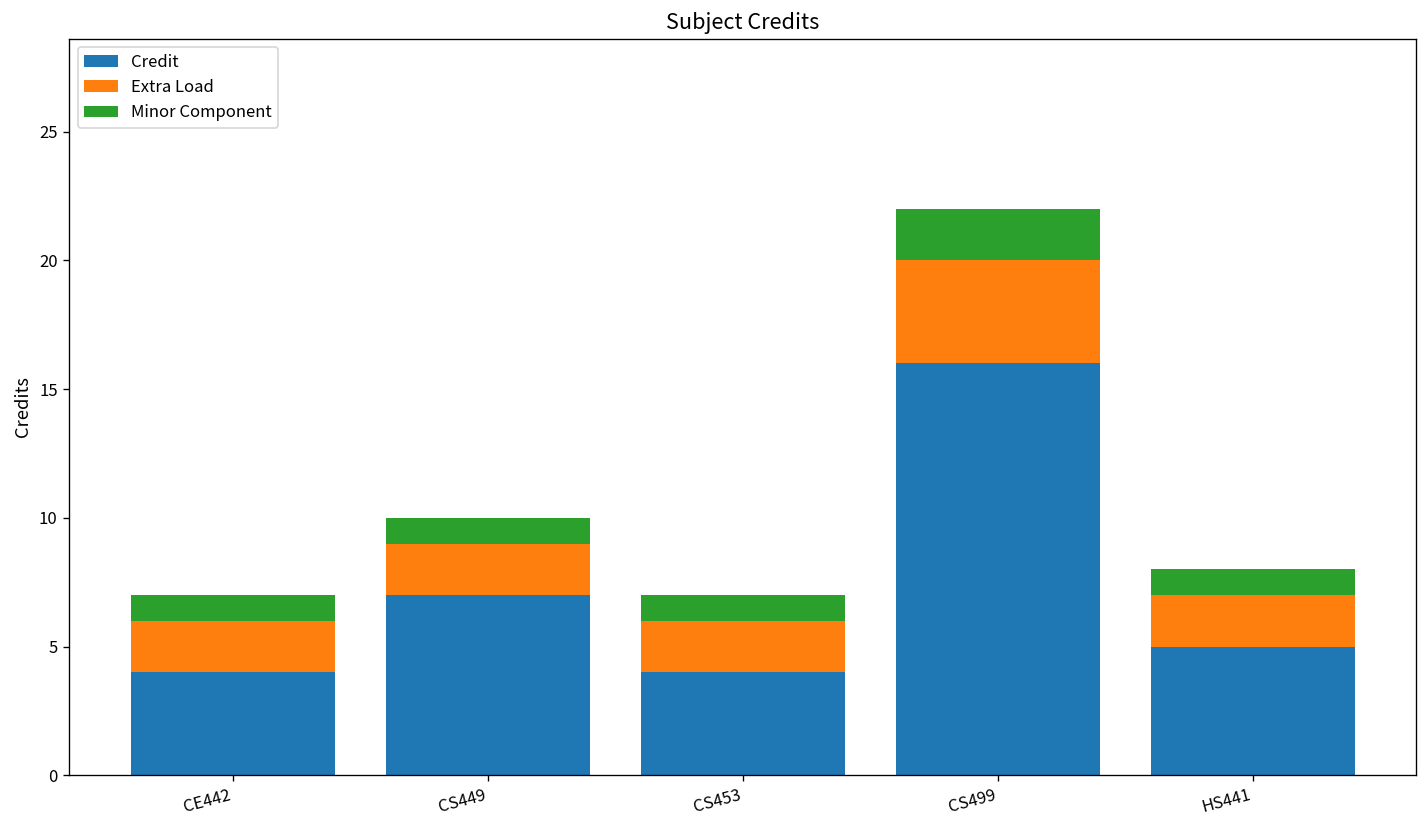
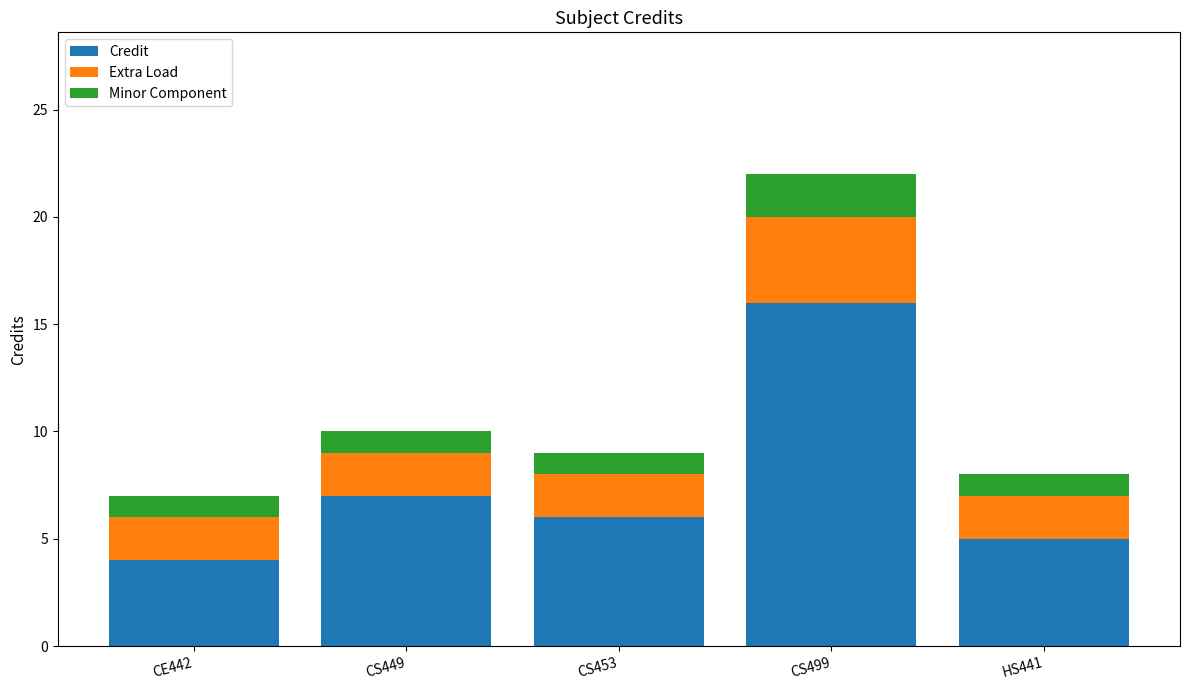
Credit, CS453: 4 -> 6
